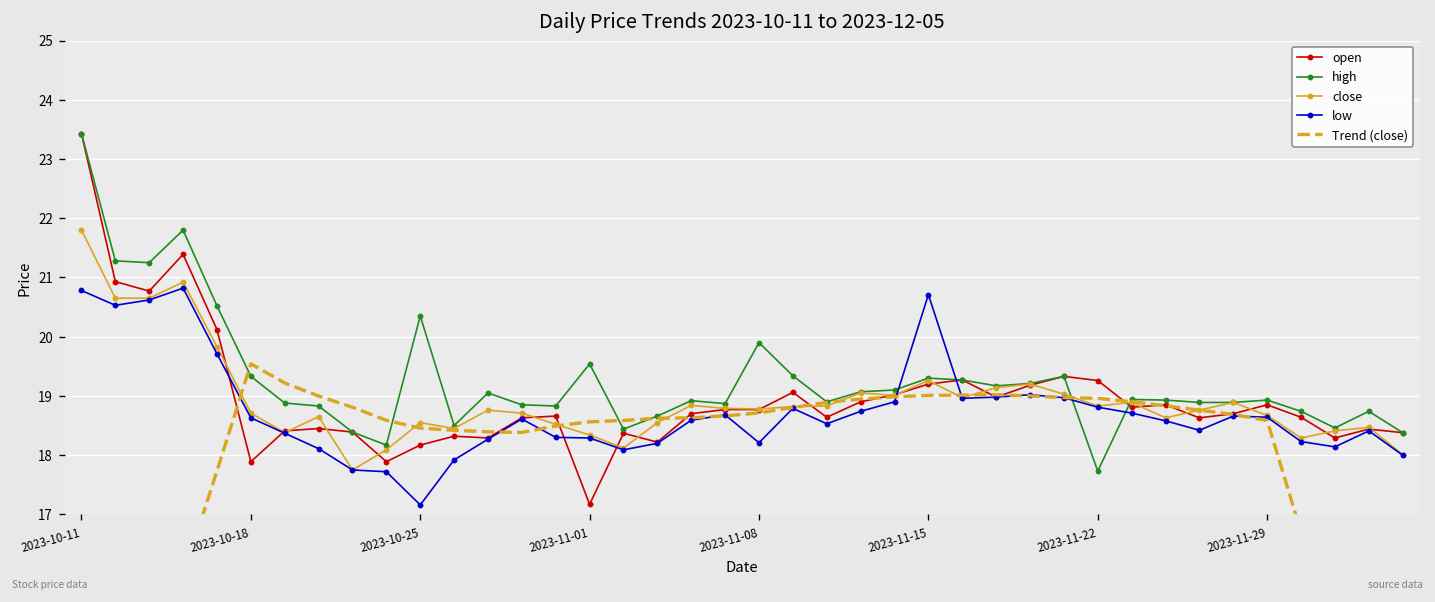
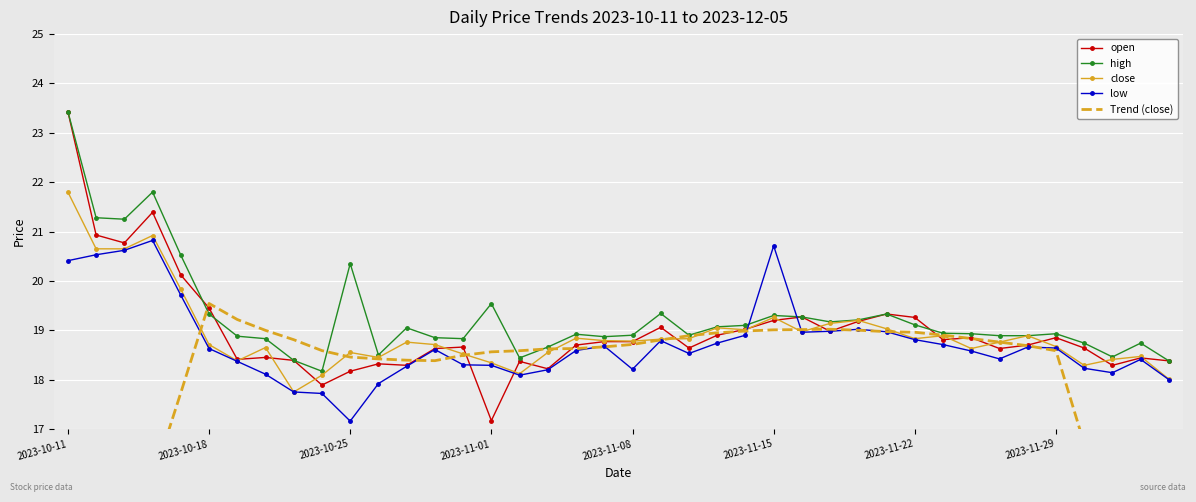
low, 2023-10-11: 20.8 -> 20.4
open, 2023-10-18: 17.9 -> 19.5
high, 2023-11-08: 19.9 -> 18.9
high, 2023-11-22: 17.7 -> 19.1
